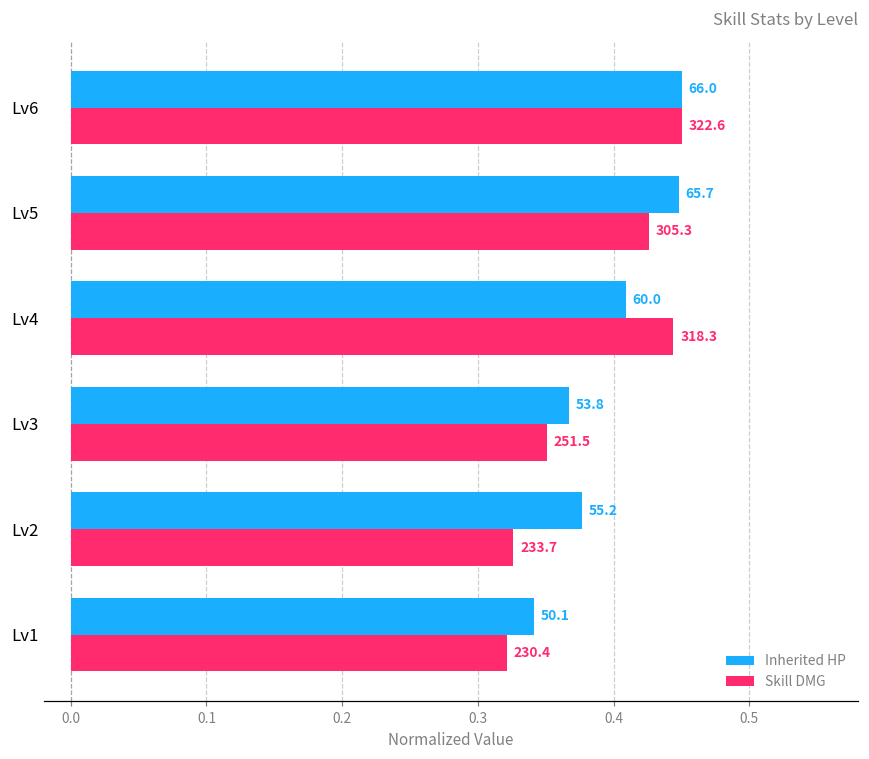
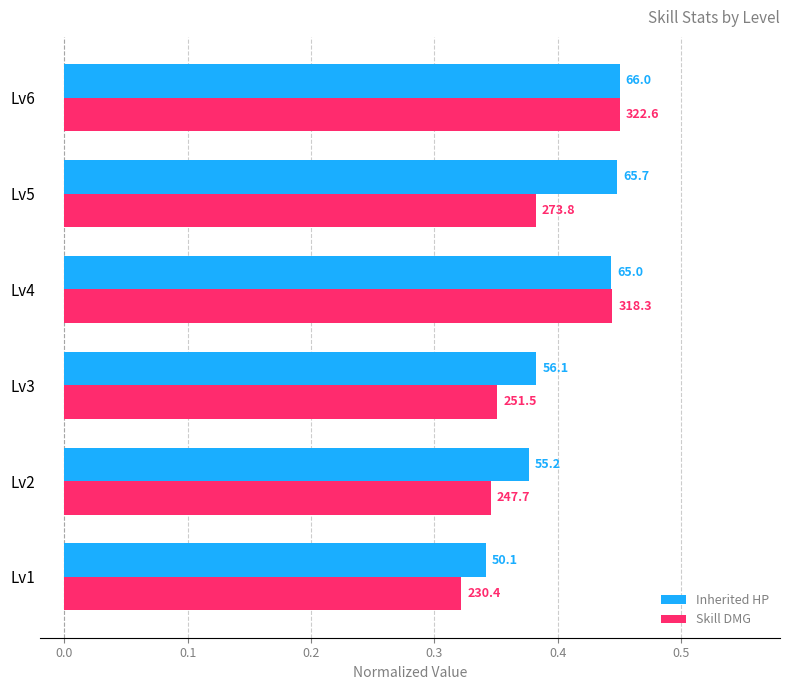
Skill DMG, Lv5: 305.3 -> 273.8
Inherited HP, Lv4: 60.0 -> 65.0
Inherited HP, Lv3: 53.8 -> 56.1
Skill DMG, Lv2: 233.7 -> 247.7
